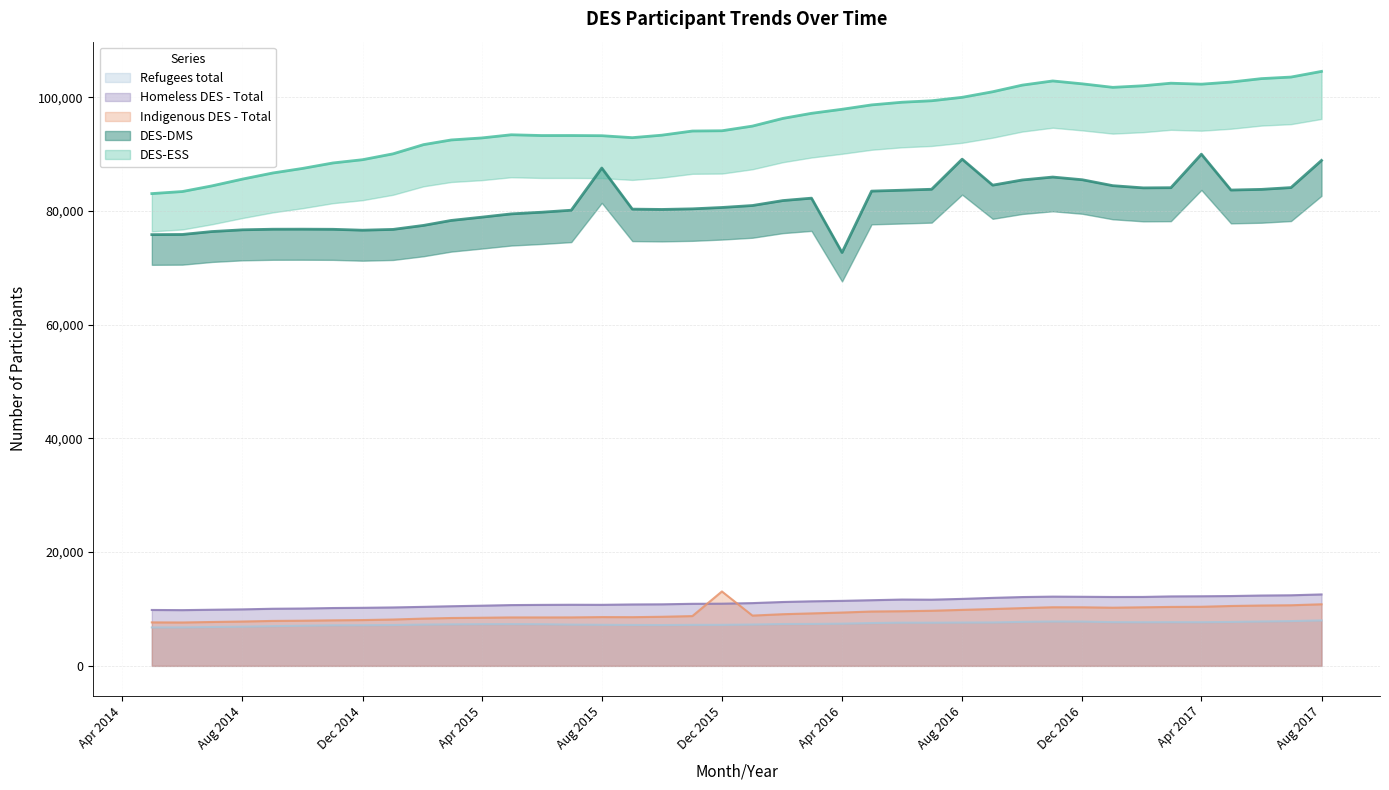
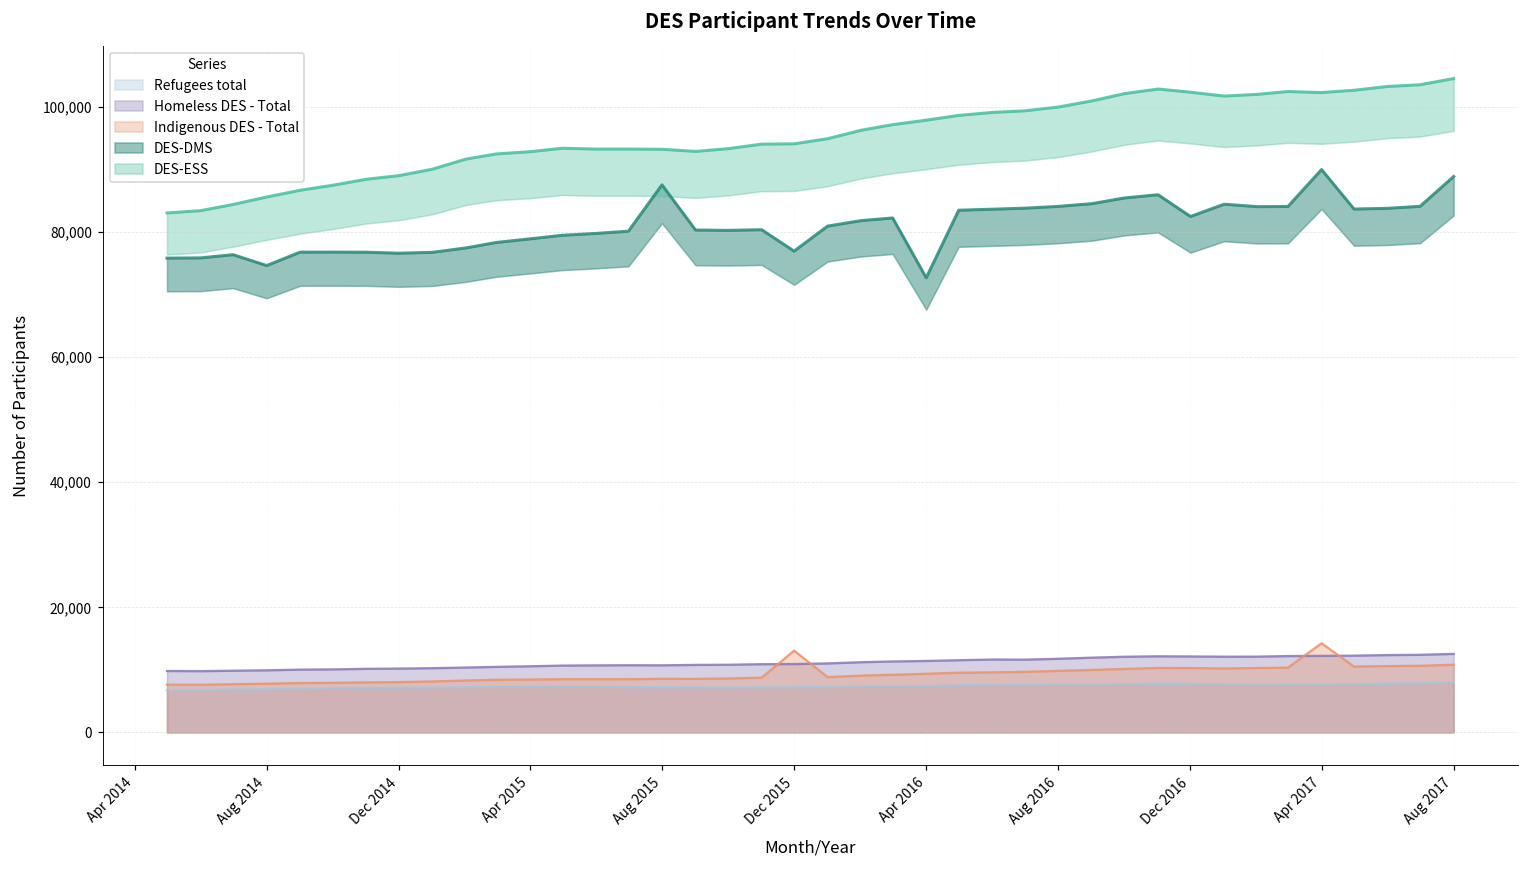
DES-DMS, Aug 2014: 77,000 -> 75,000
DES-DMS, Dec 2015: 81,000 -> 77,000
DES-DMS, Aug 2016: 89,000 -> 84,000
DES-DMS, Dec 2016: 85,000 -> 82,000
Indigenous DES - Total, Apr 2017: 10,000 -> 14,000
